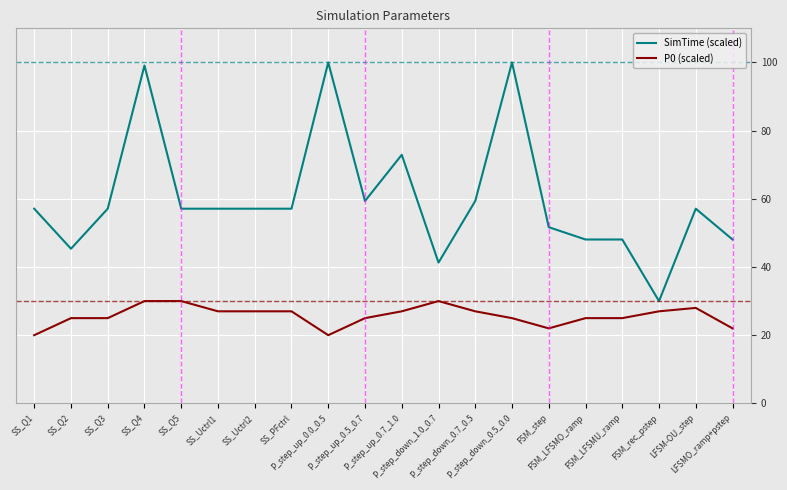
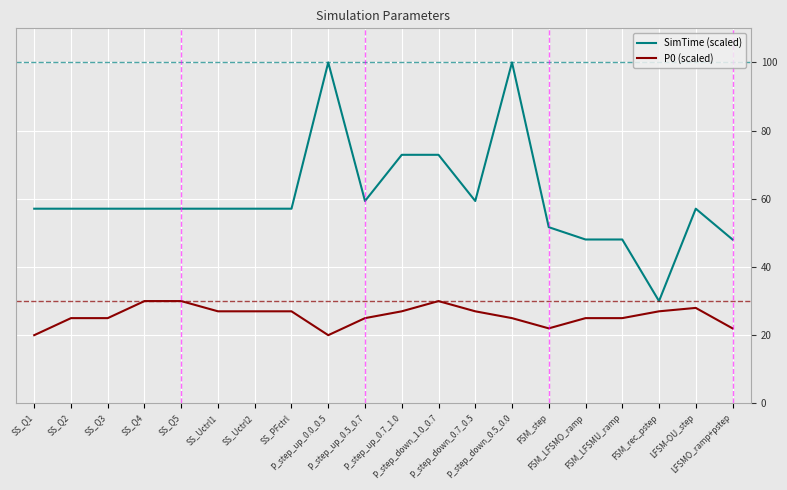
SimTime (scaled), SS_Q2: 45 -> 57
SimTime (scaled), SS_Q4: 99 -> 57
SimTime (scaled), P_step_down_1.0_0.7: 41 -> 73
